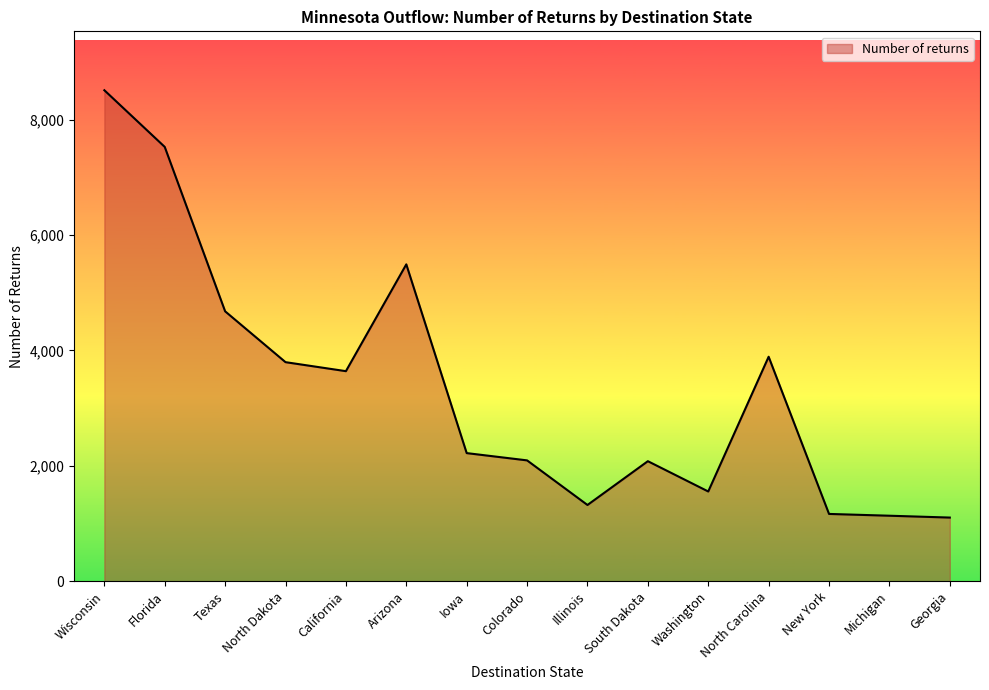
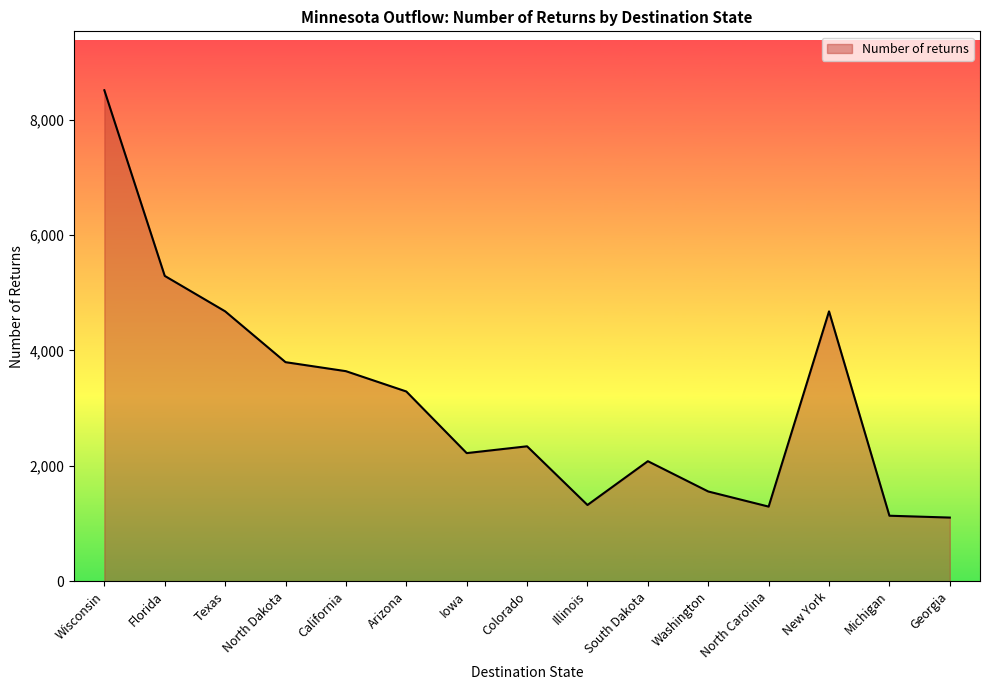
Florida: 7,500 -> 5,300
Arizona: 5,500 -> 3,300
Colorado: 2,100 -> 2,300
North Carolina: 3,900 -> 1,300
New York: 1,200 -> 4,700
